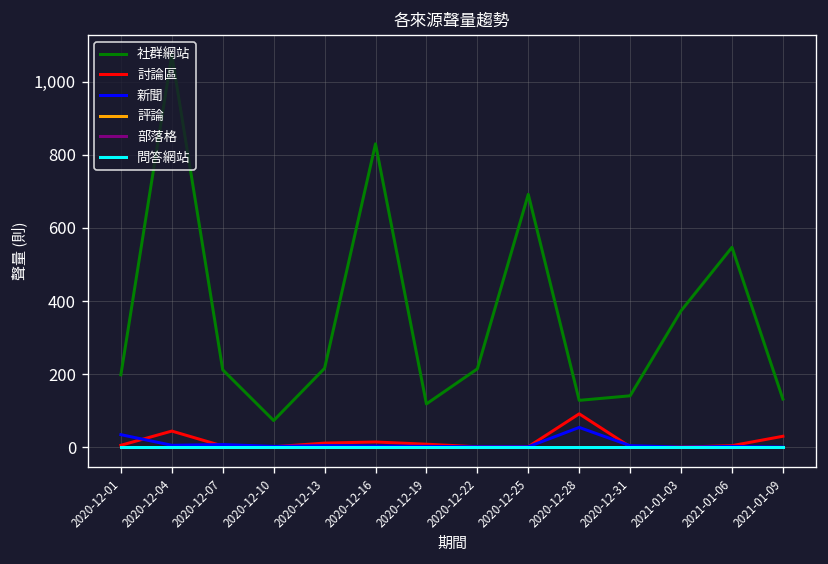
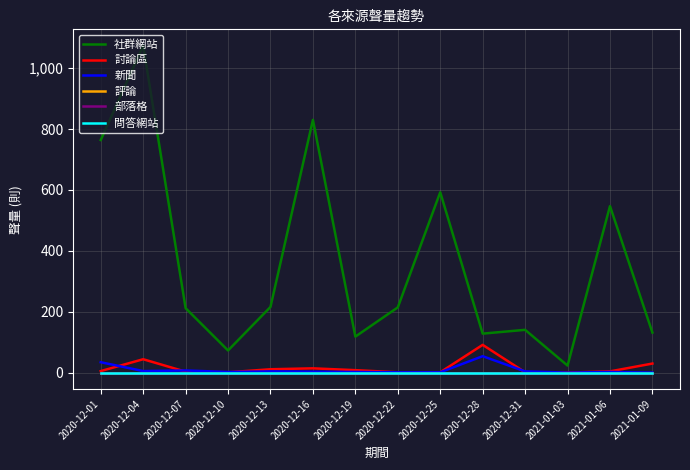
社群網站, 2020-12-01: 200 -> 760
社群網站, 2020-12-25: 690 -> 590
社群網站, 2021-01-03: 370 -> 20
